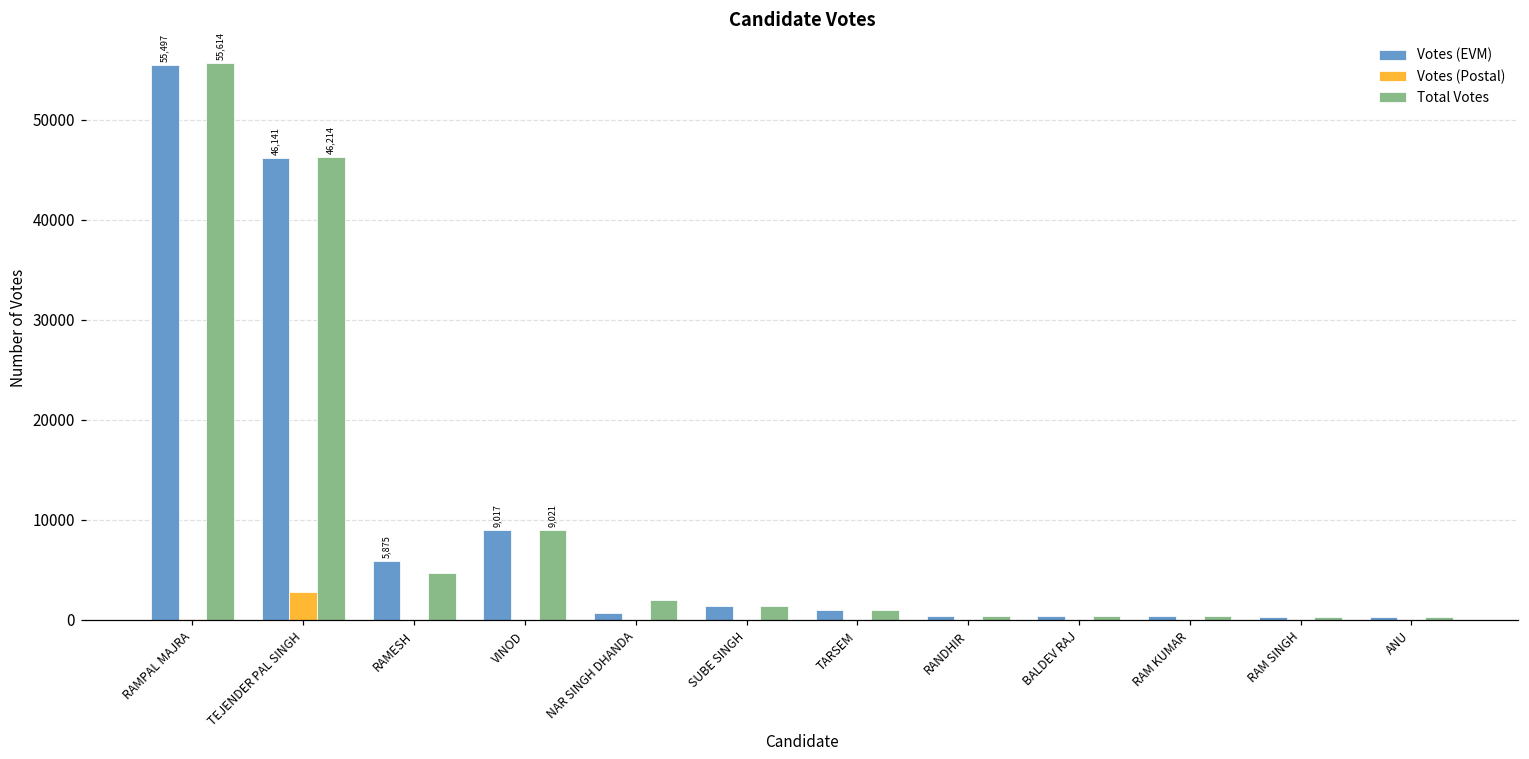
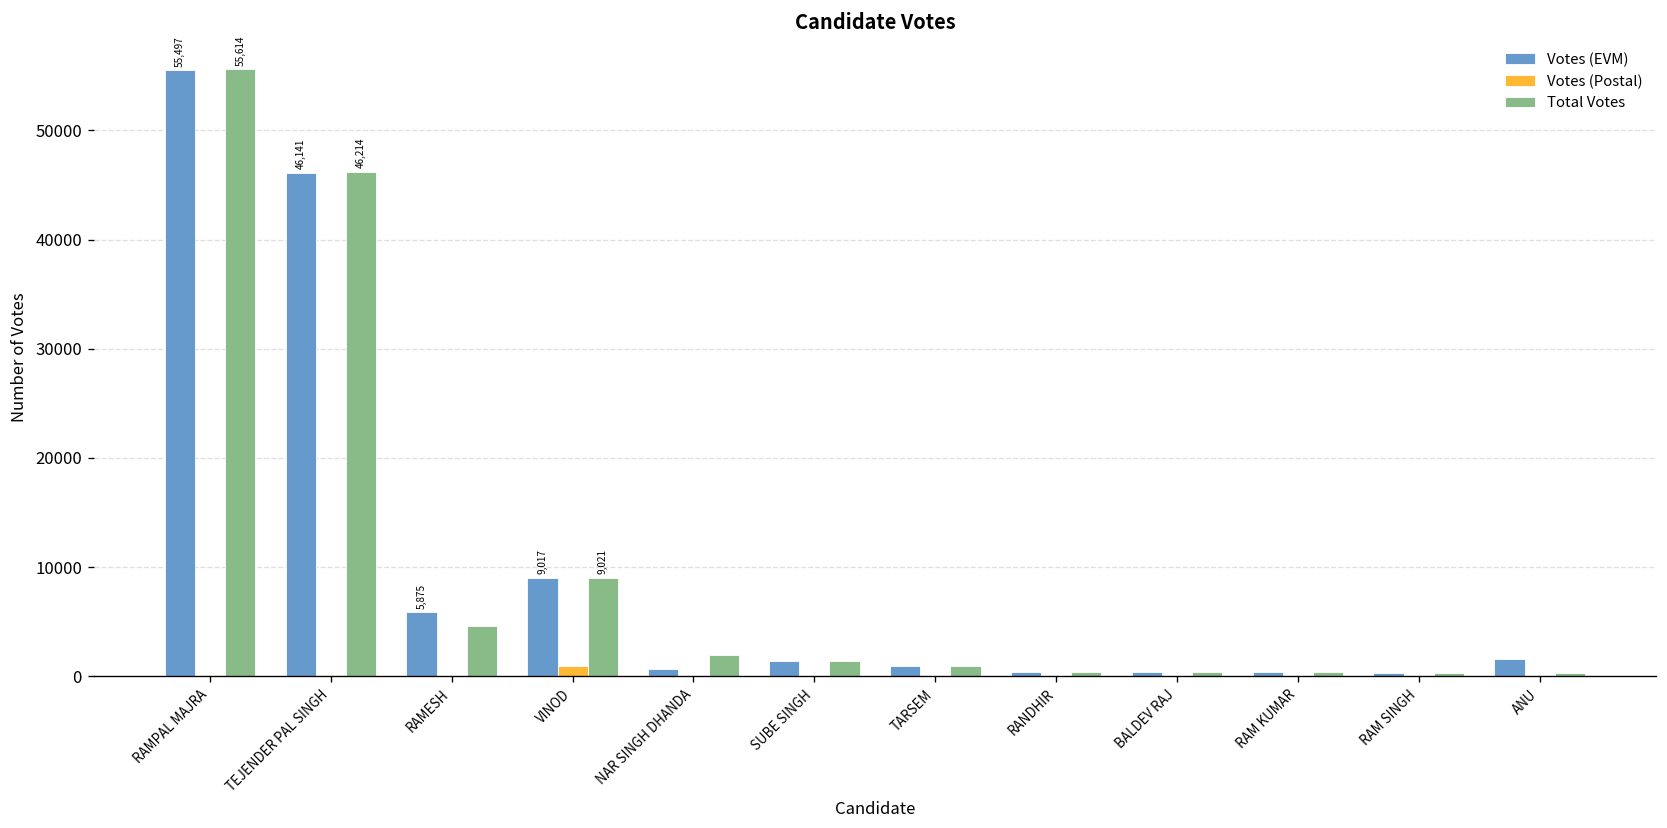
Votes (Postal), TEJENDER PAL SINGH: 3000 -> 0
Votes (Postal), VINOD: 0 -> 1000
Votes (EVM), ANU: 0 -> 2000
